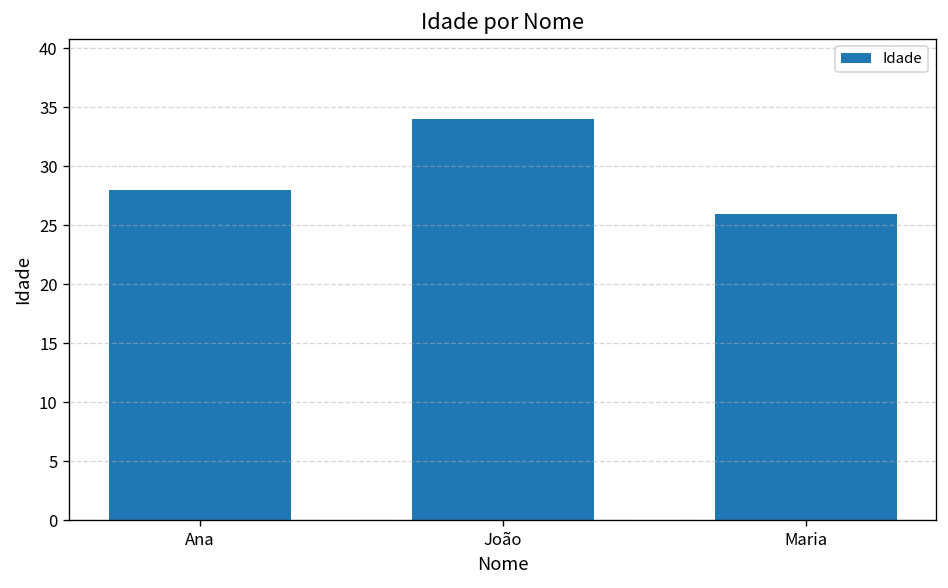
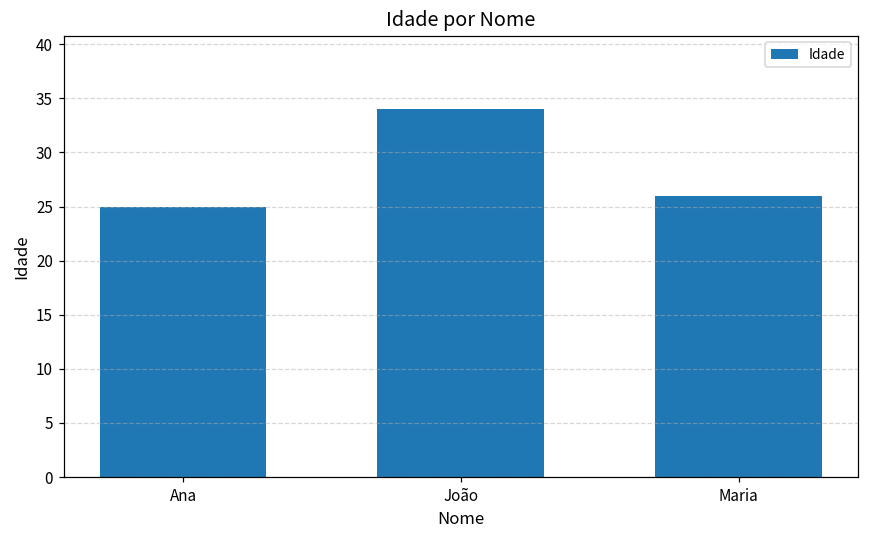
Ana: 28 -> 25
